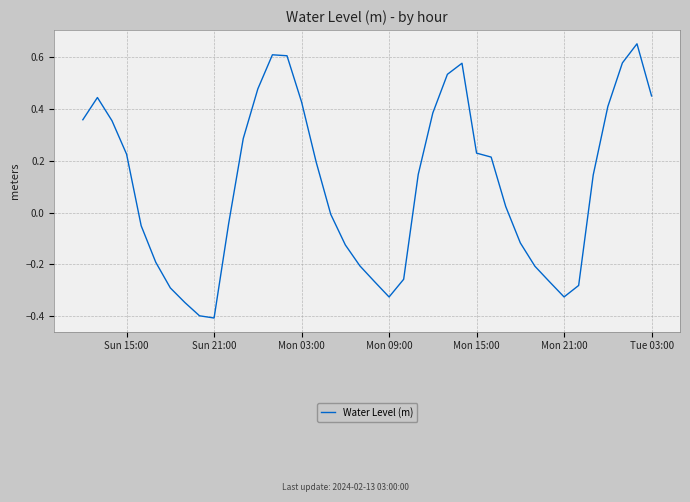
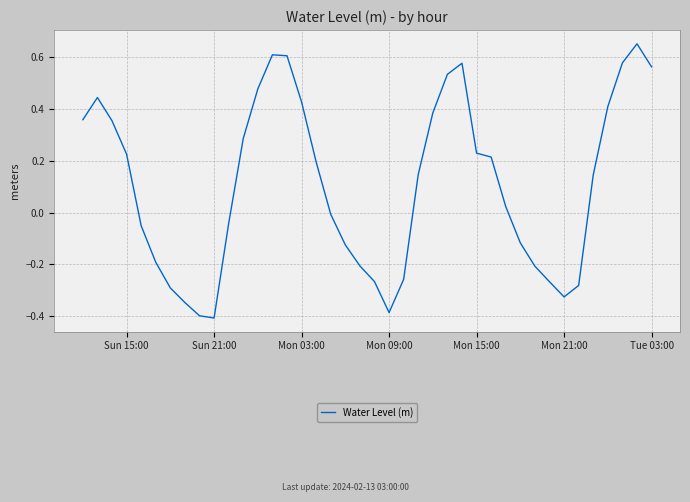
Mon 09:00: -0.33 -> -0.39
Tue 03:00: 0.45 -> 0.56
